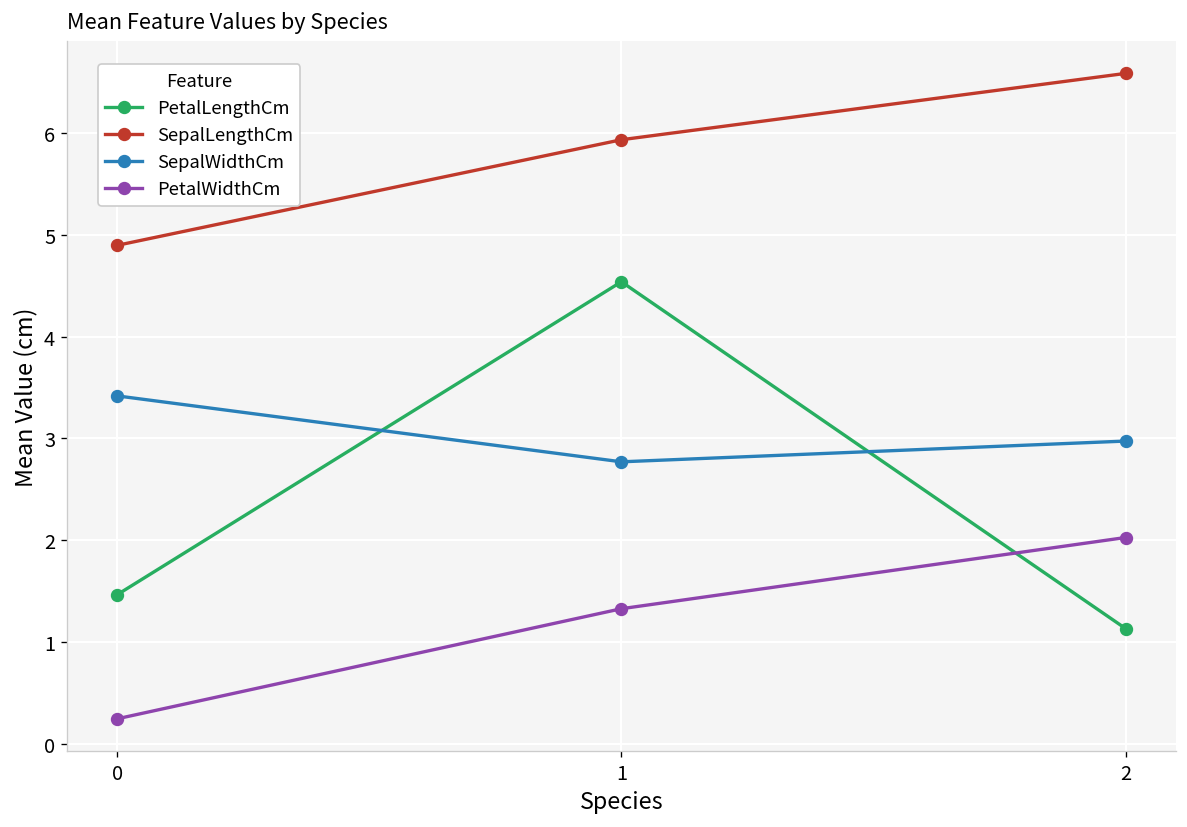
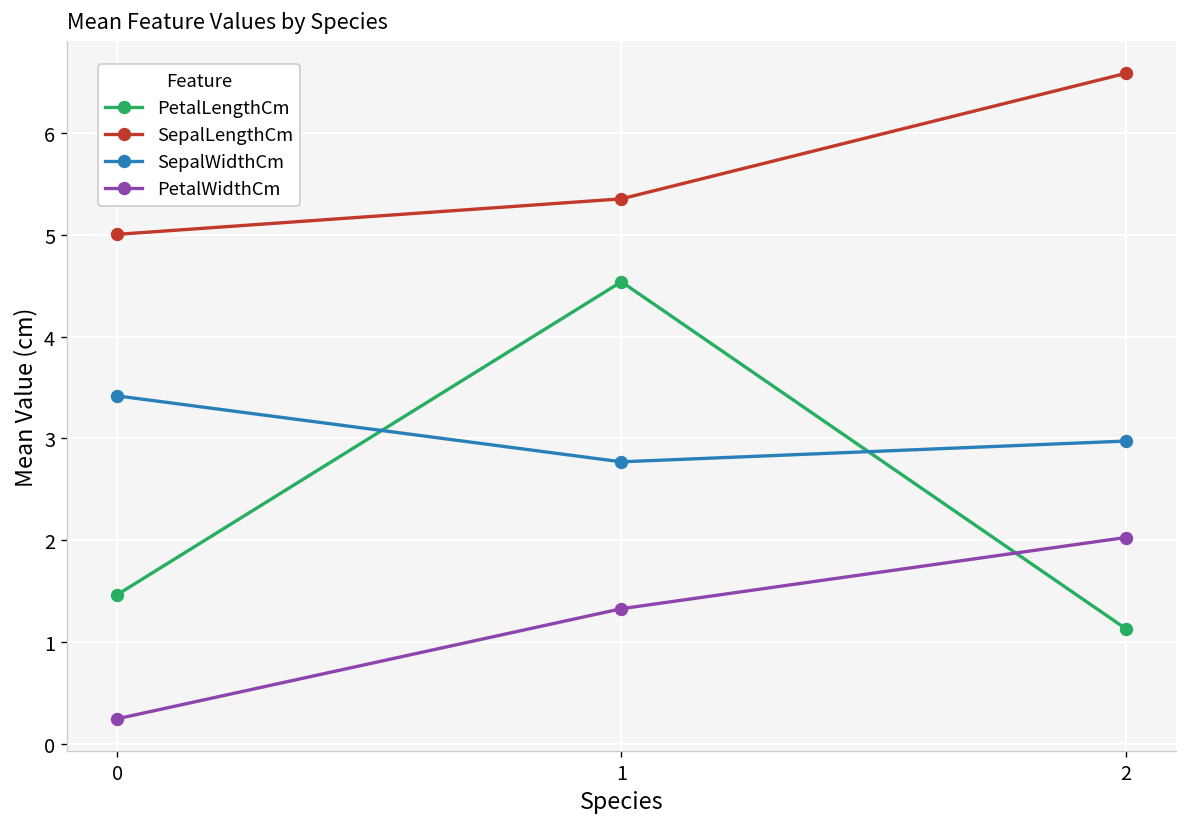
SepalLengthCm, 0: 4.9 -> 5.0
SepalLengthCm, 1: 5.9 -> 5.4
